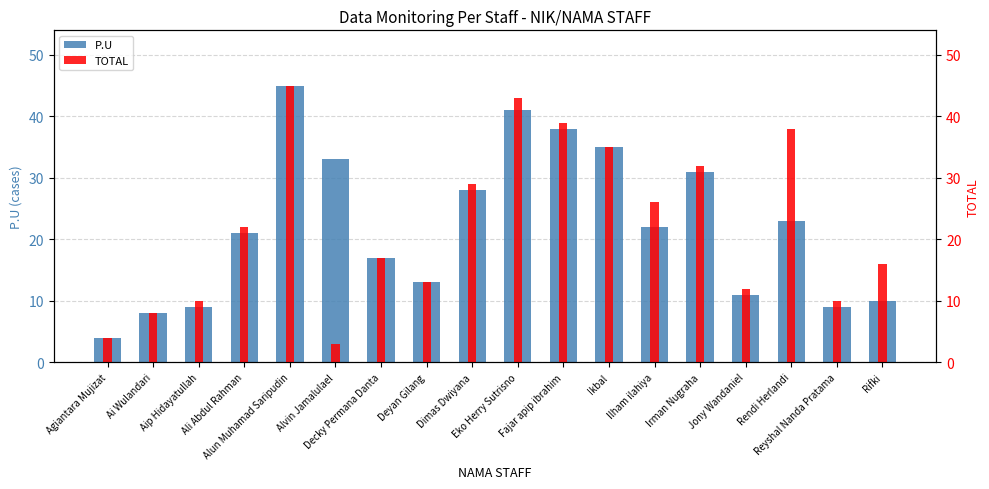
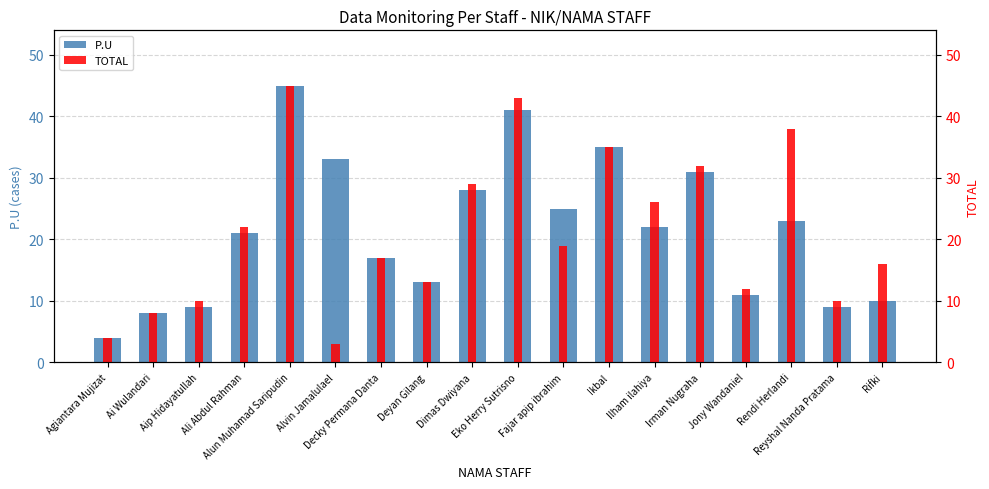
P.U, Fajar apip ibrahim: 38 -> 25
TOTAL, Fajar apip ibrahim: 39 -> 19
